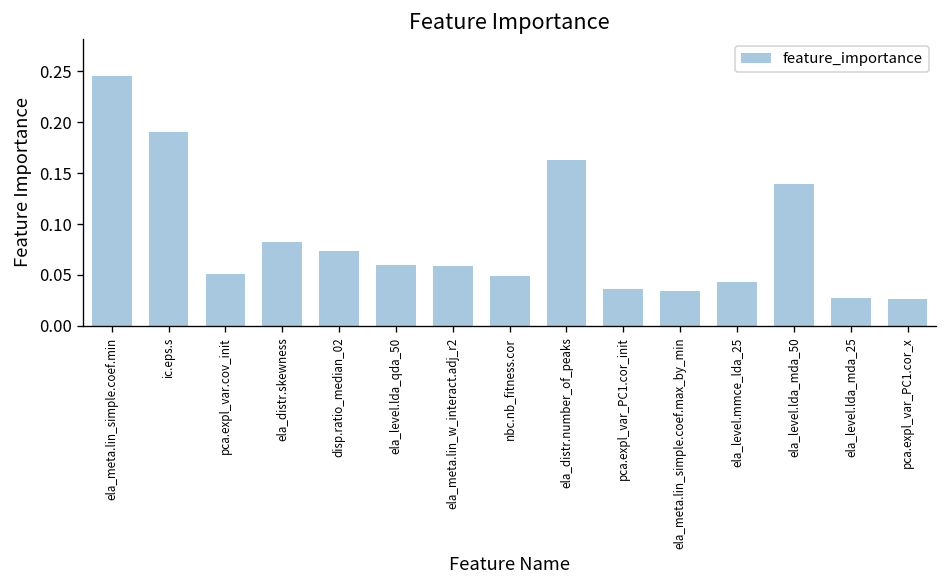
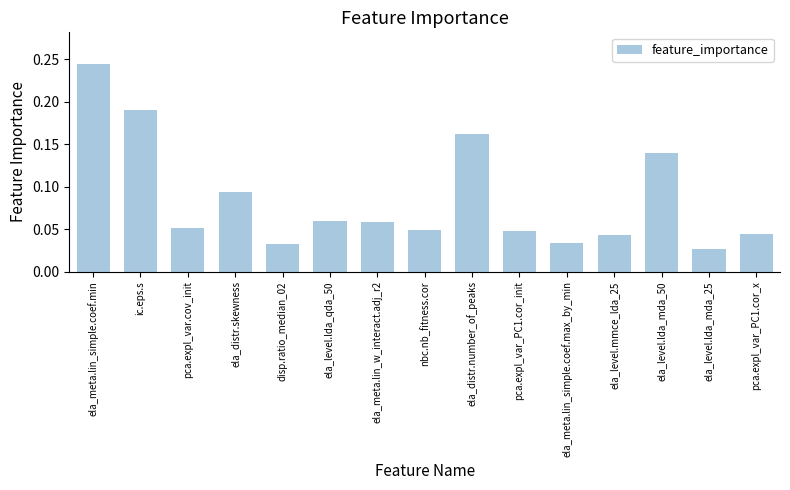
ela_distr.skewness: 0.08 -> 0.09
disp.ratio_median_02: 0.07 -> 0.03
pca.expl_var_PC1.cor_init: 0.04 -> 0.05
pca.expl_var_PC1.cor_x: 0.03 -> 0.04
